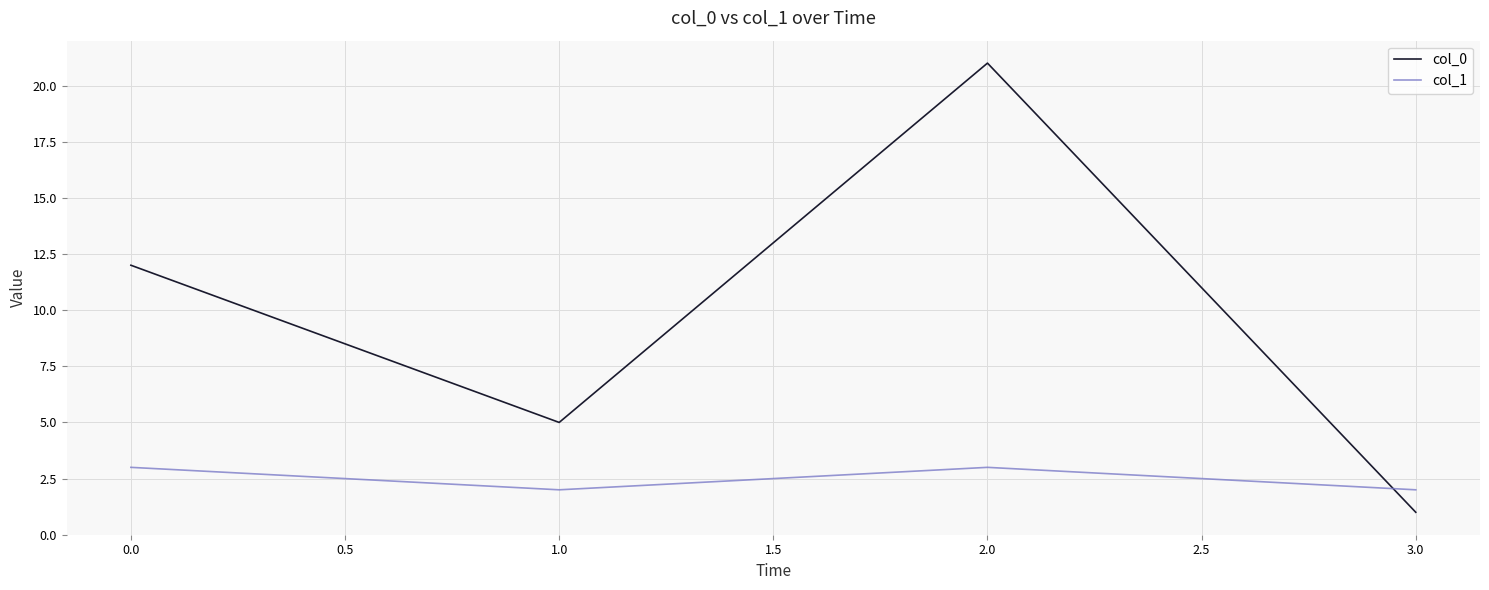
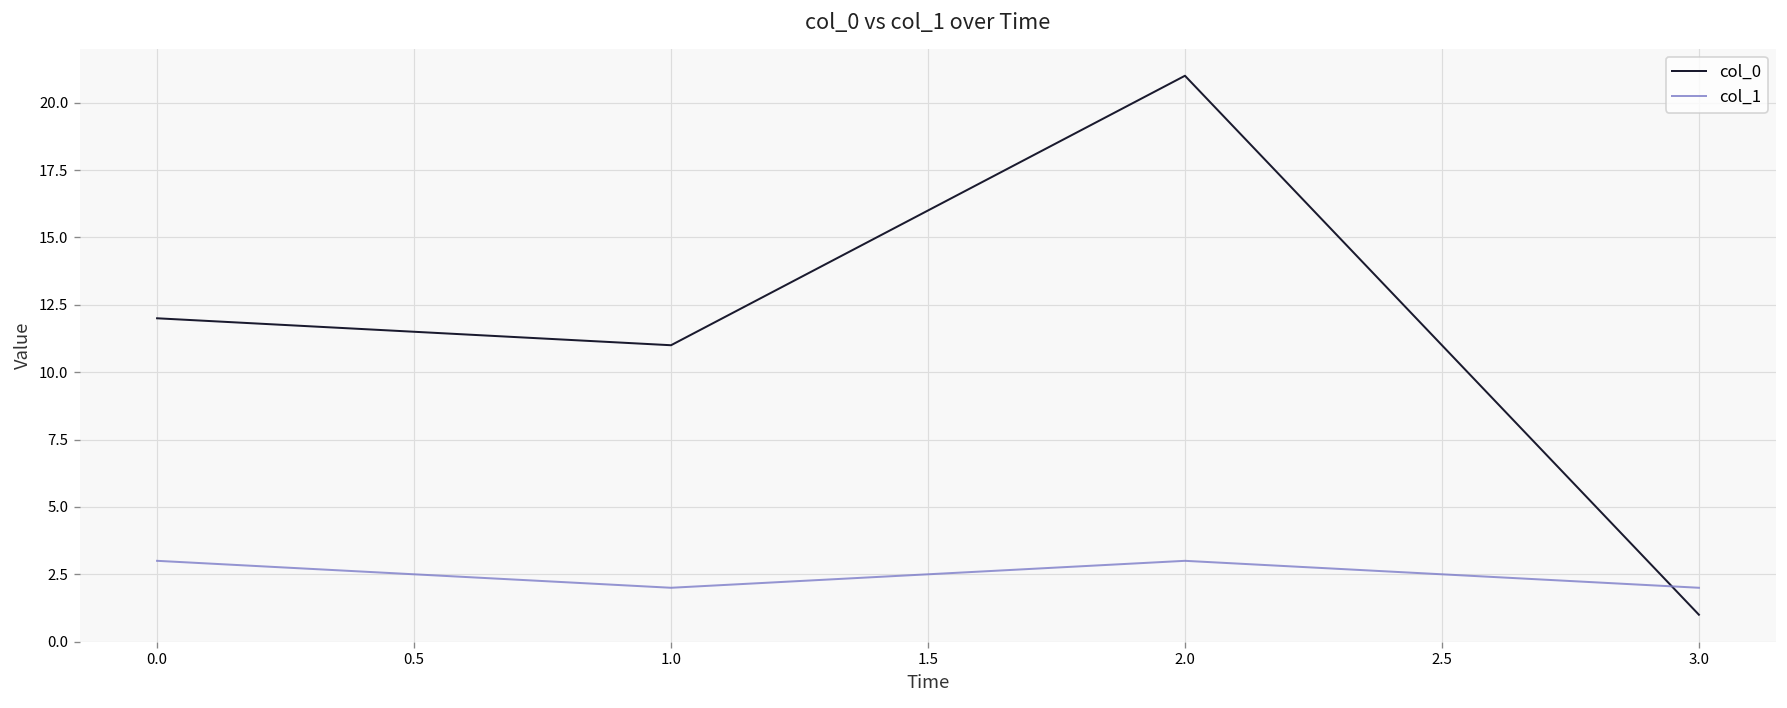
col_0, 1.0: 5 -> 11
